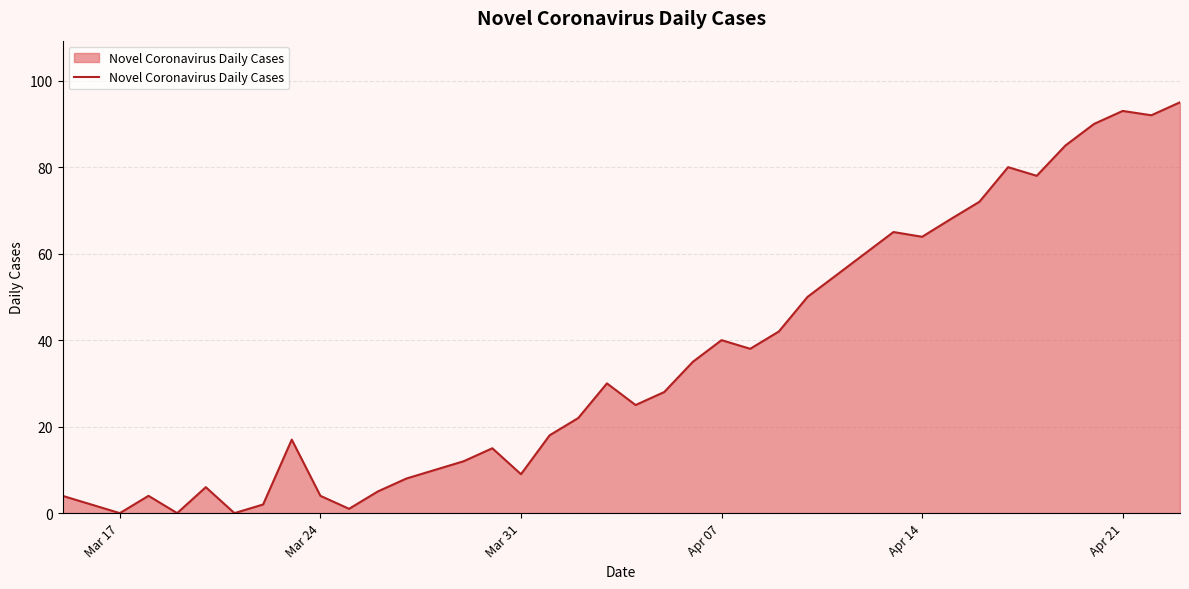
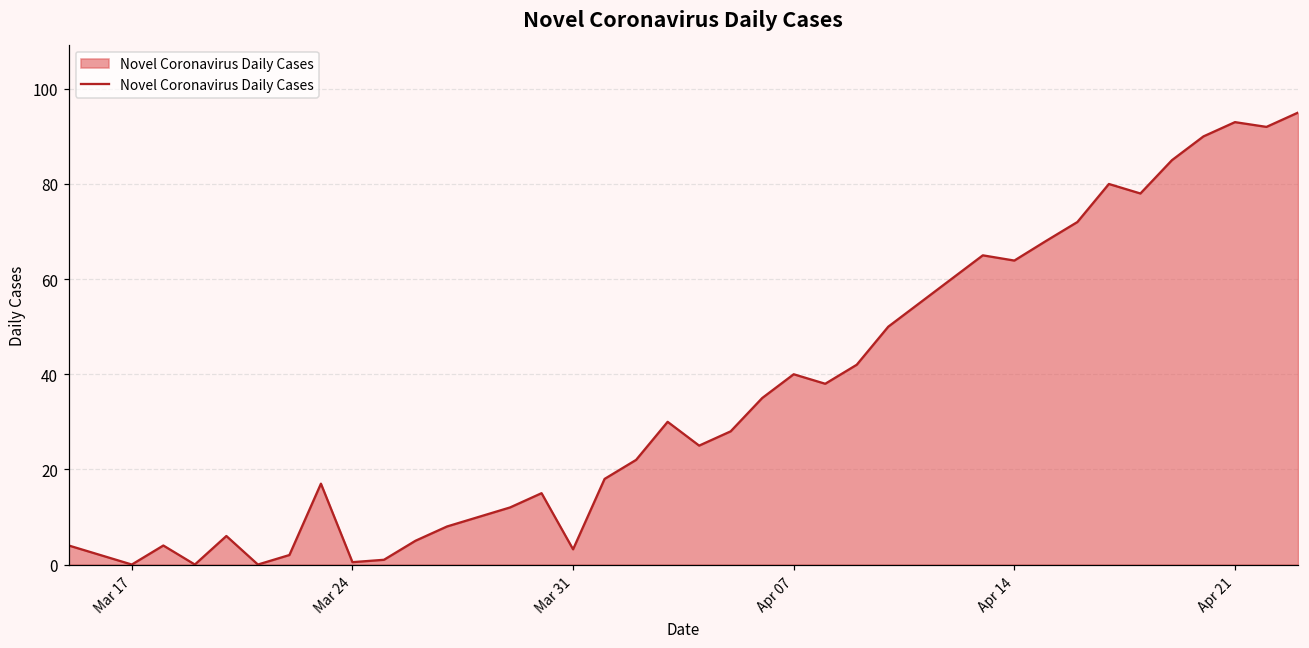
Mar 24: 4 -> 1
Mar 31: 9 -> 3
